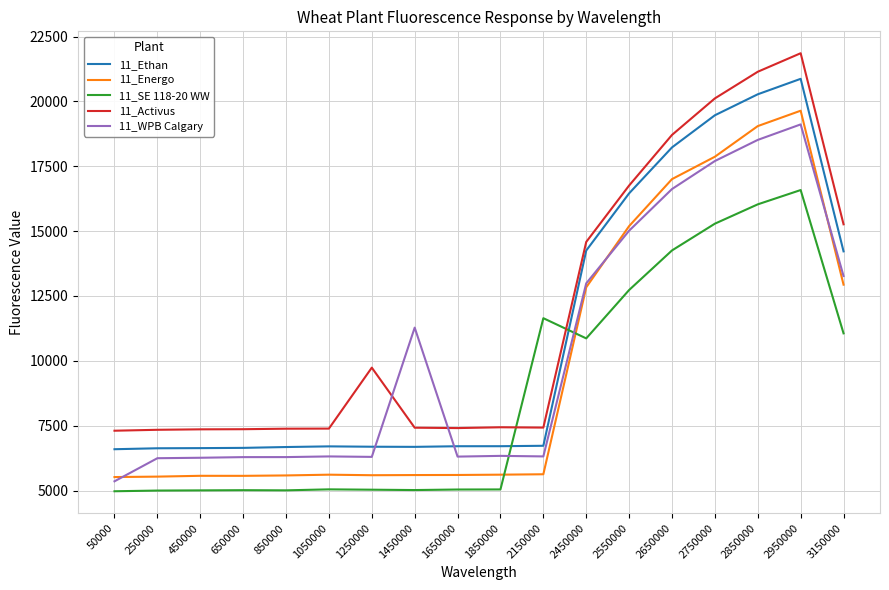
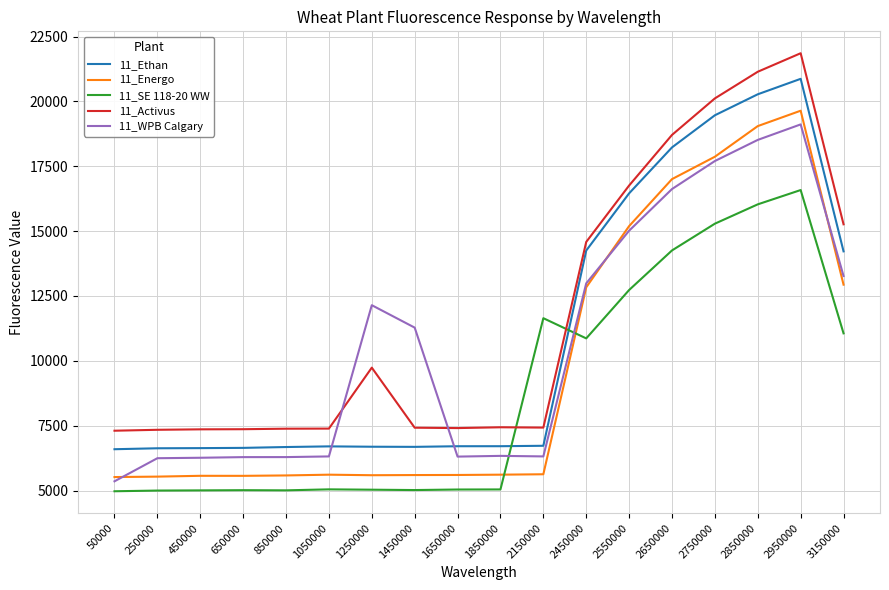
11_WPB Calgary, 1250000: 6300 -> 12100
